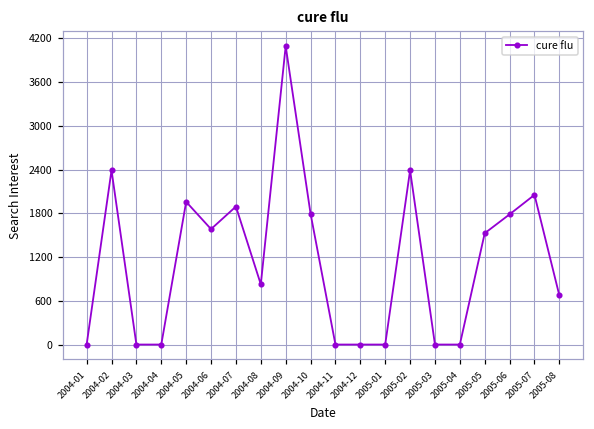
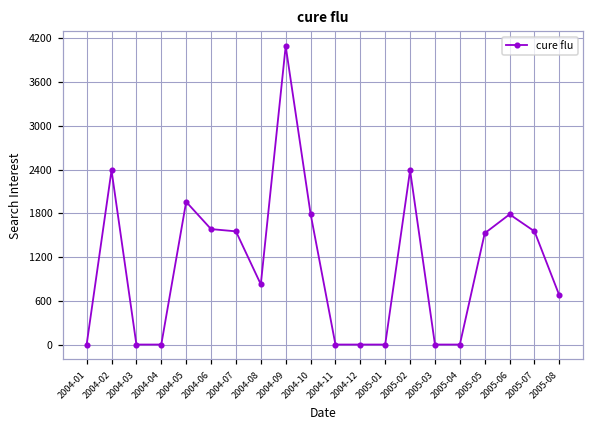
2004-07: 1900 -> 1600
2005-07: 2100 -> 1600
